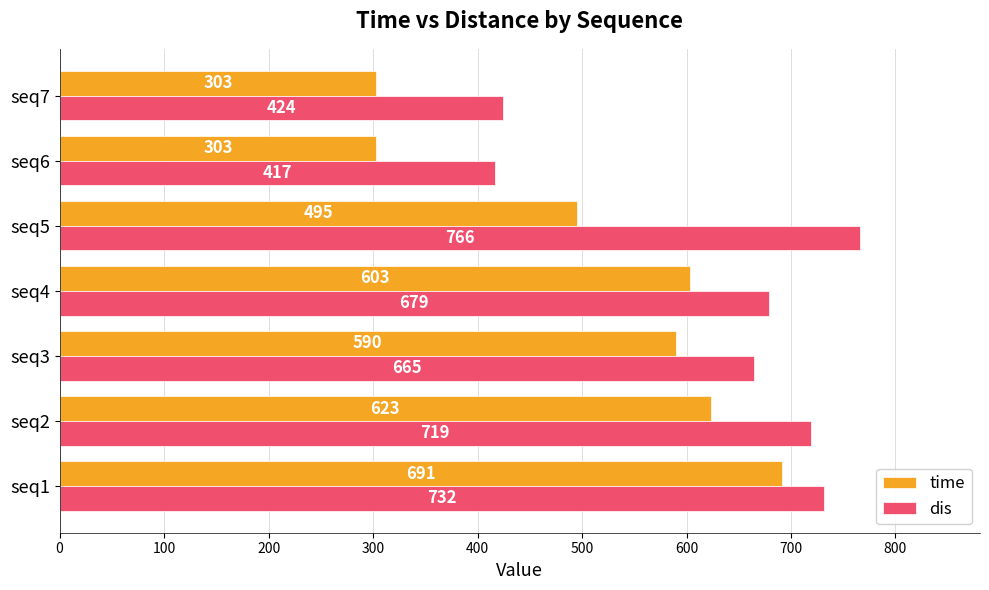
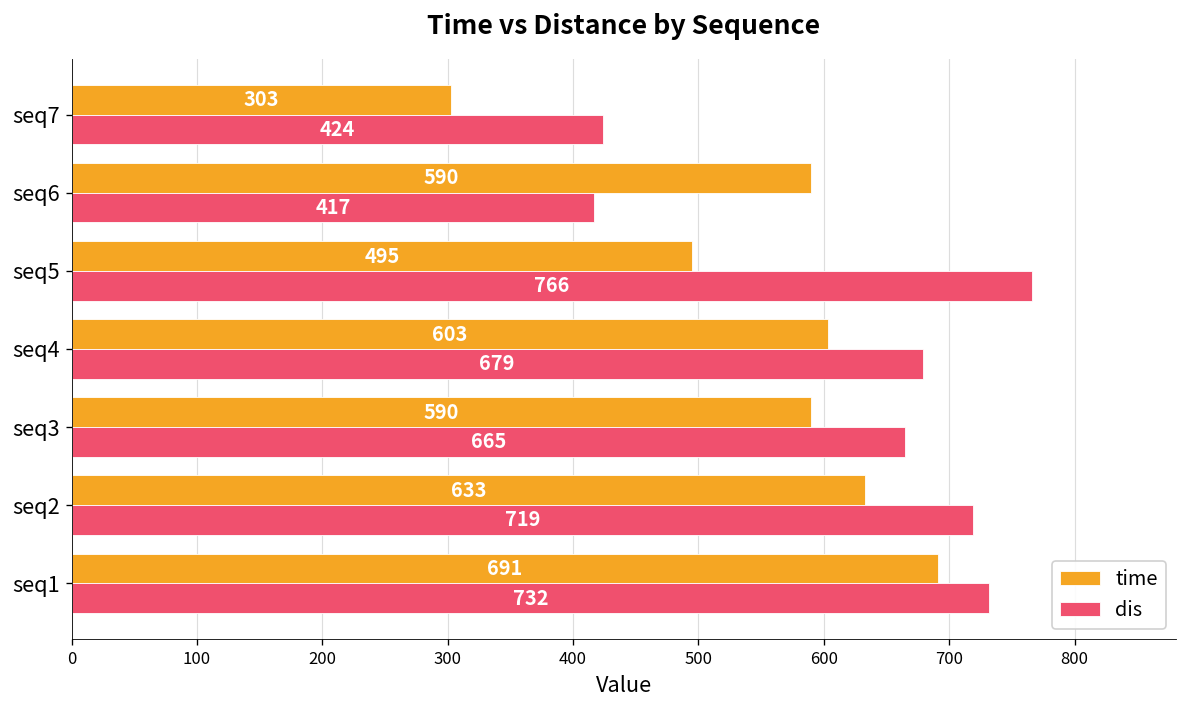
time, seq6: 303 -> 590
time, seq2: 623 -> 633
